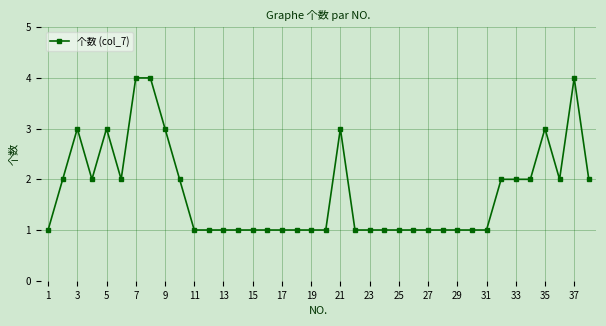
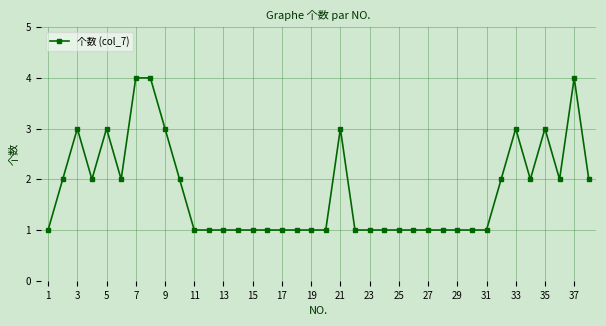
33: 2 -> 3
